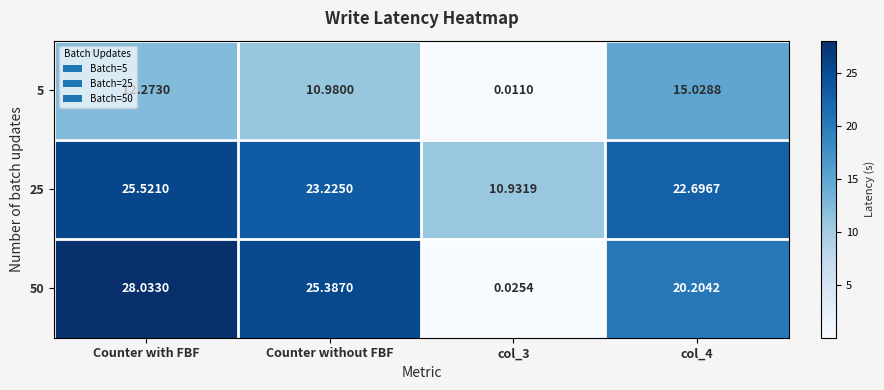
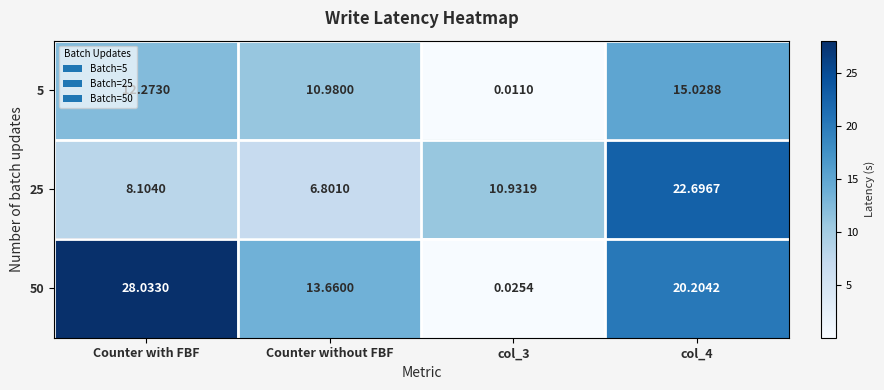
25, Counter with FBF: 25.5210 -> 8.1040
25, Counter without FBF: 23.2250 -> 6.8010
50, Counter without FBF: 25.3870 -> 13.6600
